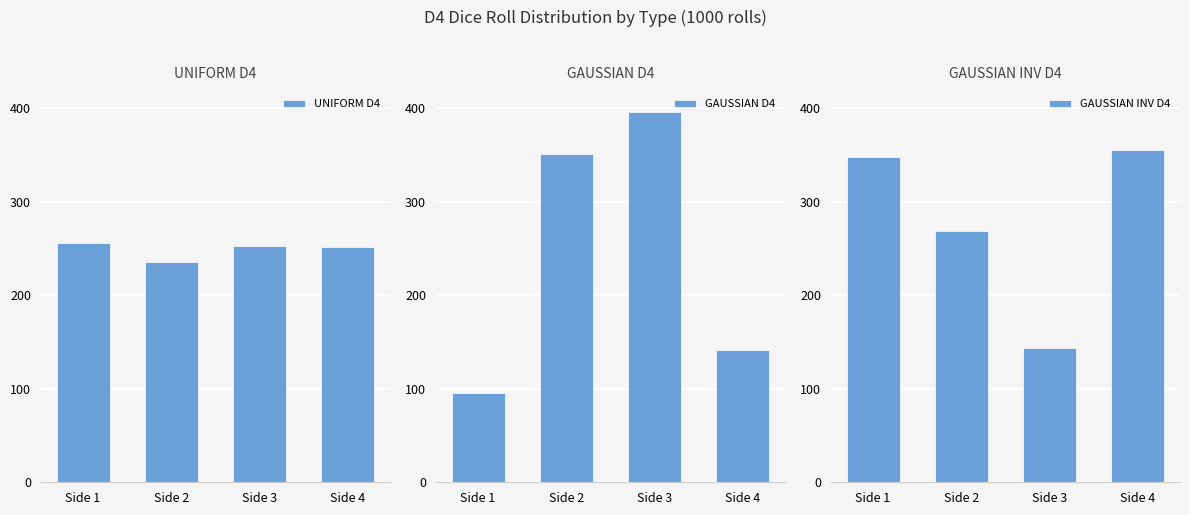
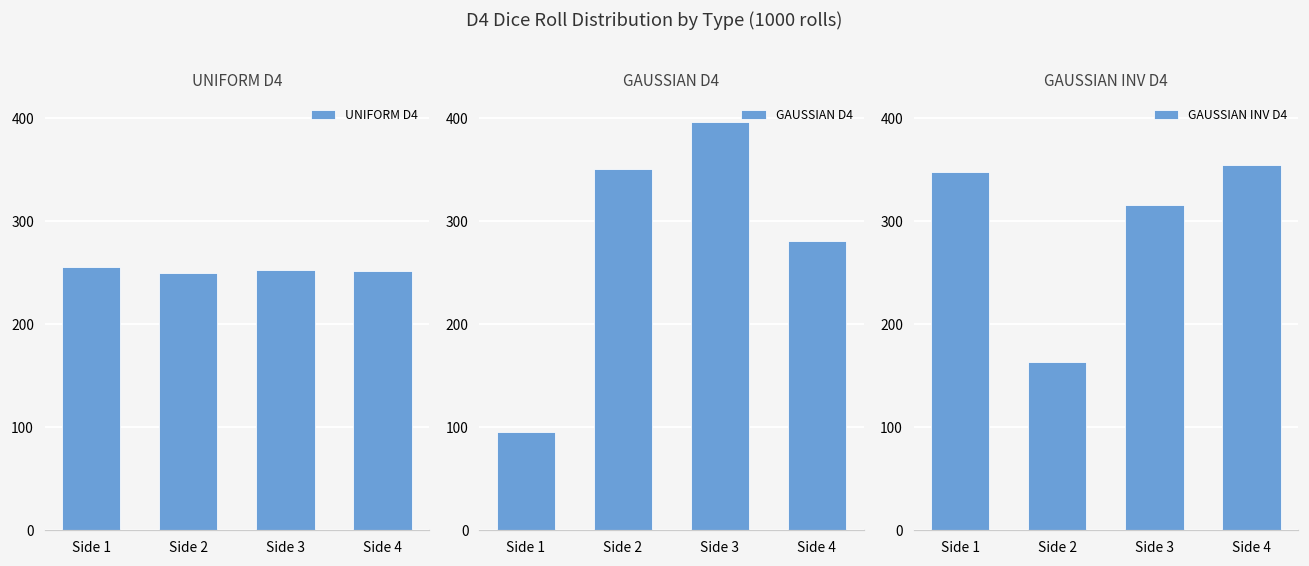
UNIFORM D4, Side 2: 240 -> 250
GAUSSIAN D4, Side 4: 140 -> 280
GAUSSIAN INV D4, Side 2: 270 -> 160
GAUSSIAN INV D4, Side 3: 140 -> 320
